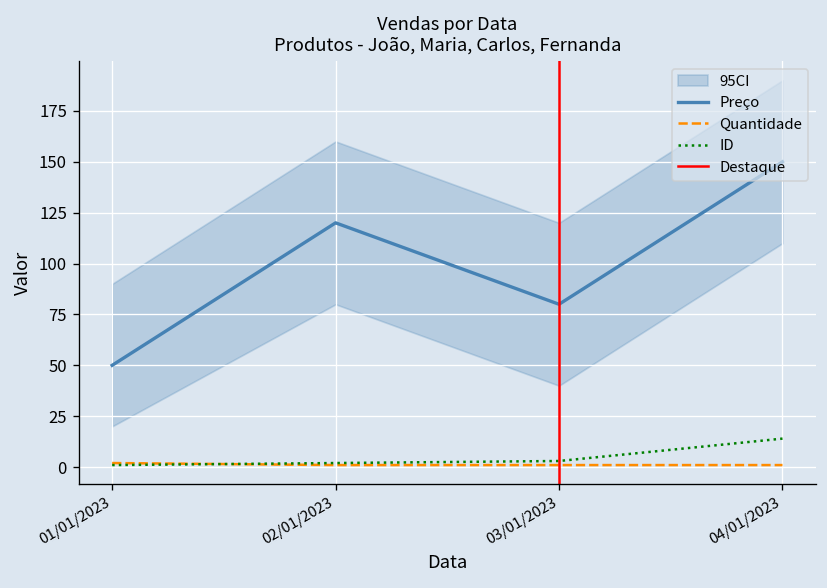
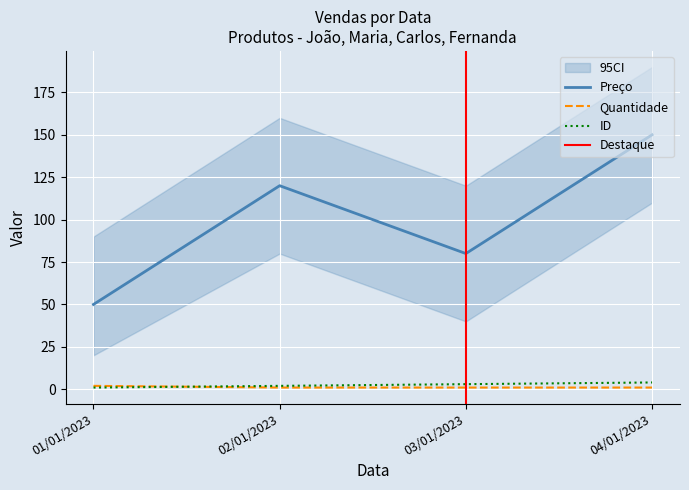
ID, 04/01/2023: 14 -> 4
